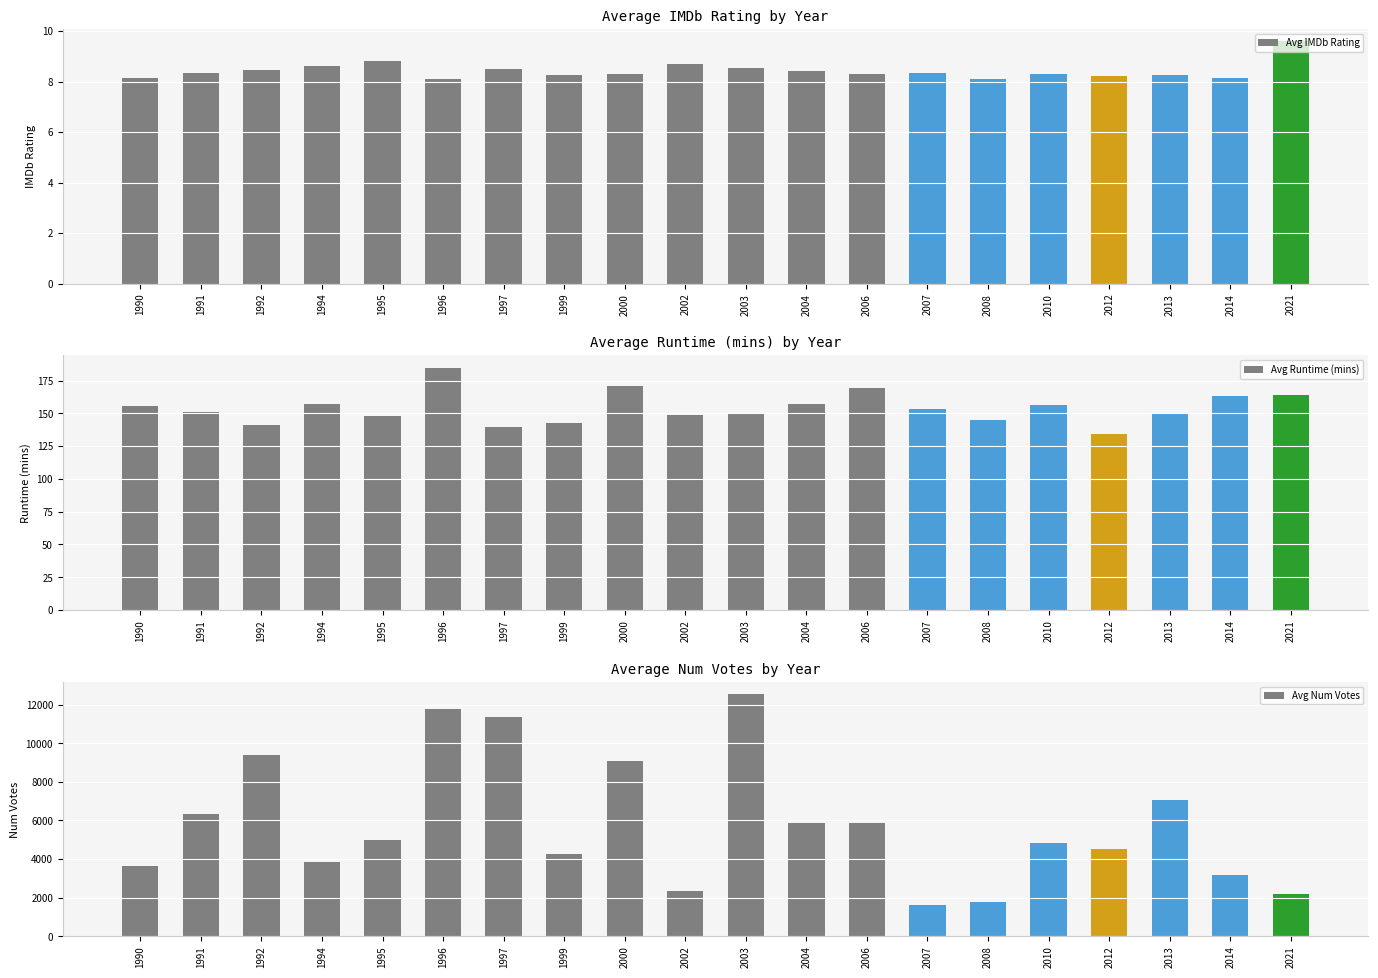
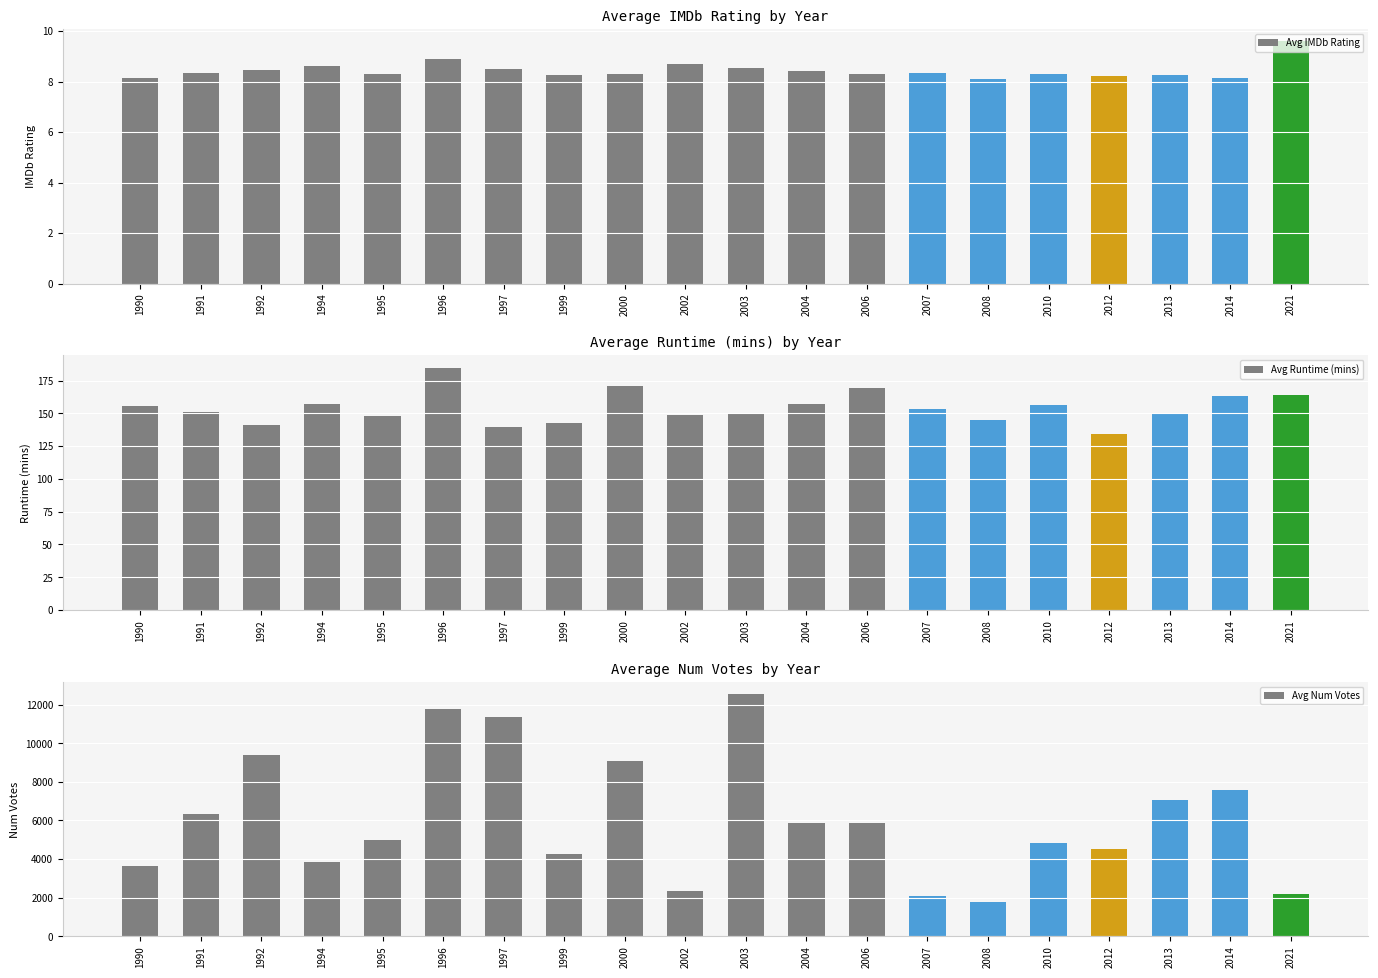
Average IMDb Rating by Year, 1995: 8.8 -> 8.3
Average IMDb Rating by Year, 1996: 8.1 -> 8.9
Average Num Votes by Year, 2007: 1600 -> 2100
Average Num Votes by Year, 2014: 3200 -> 7600
